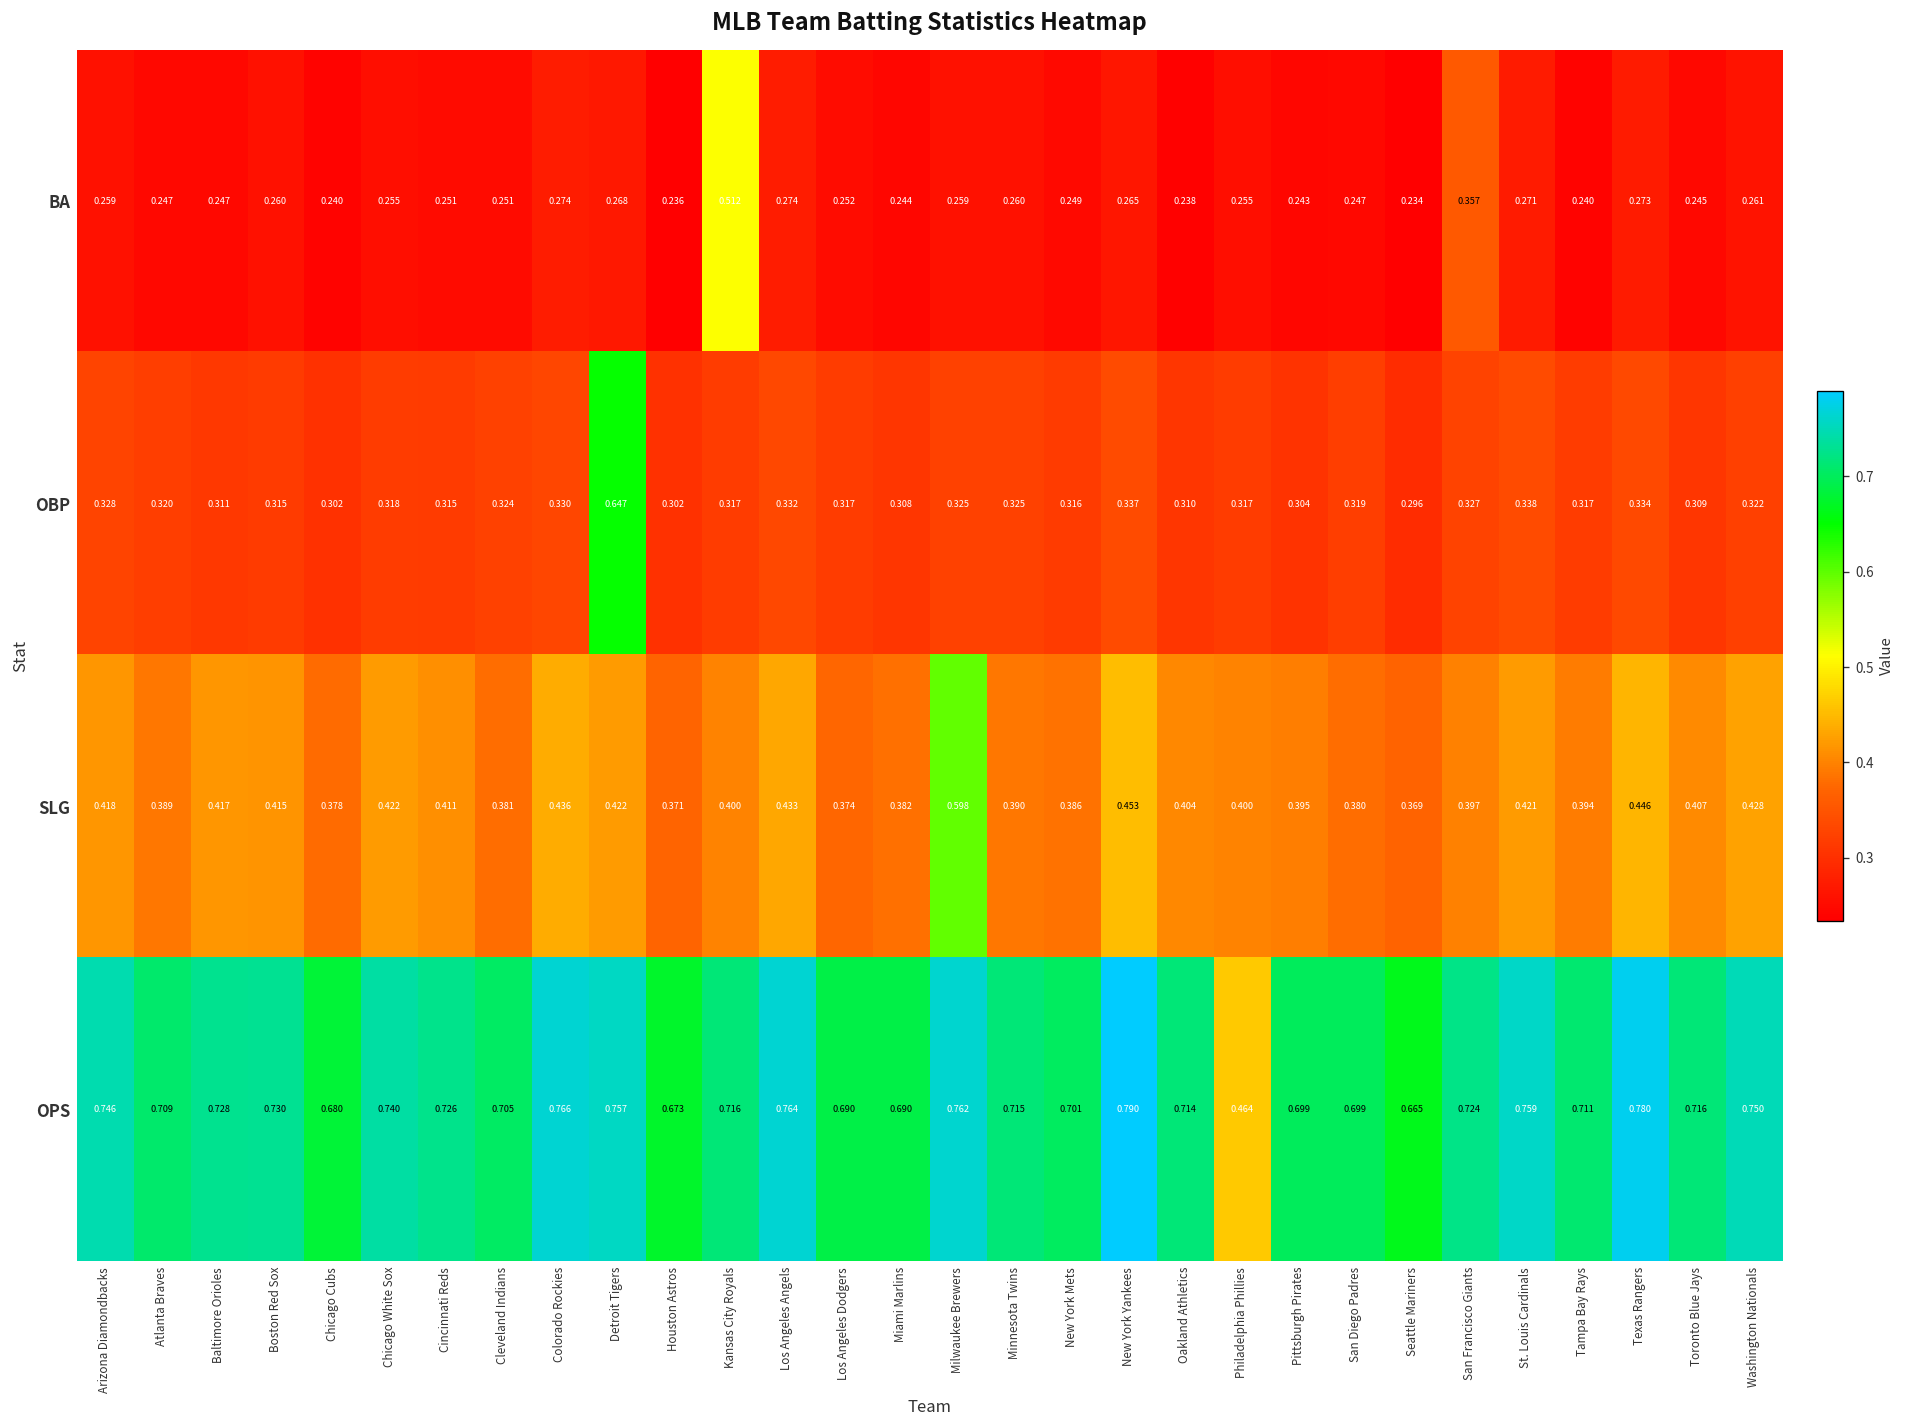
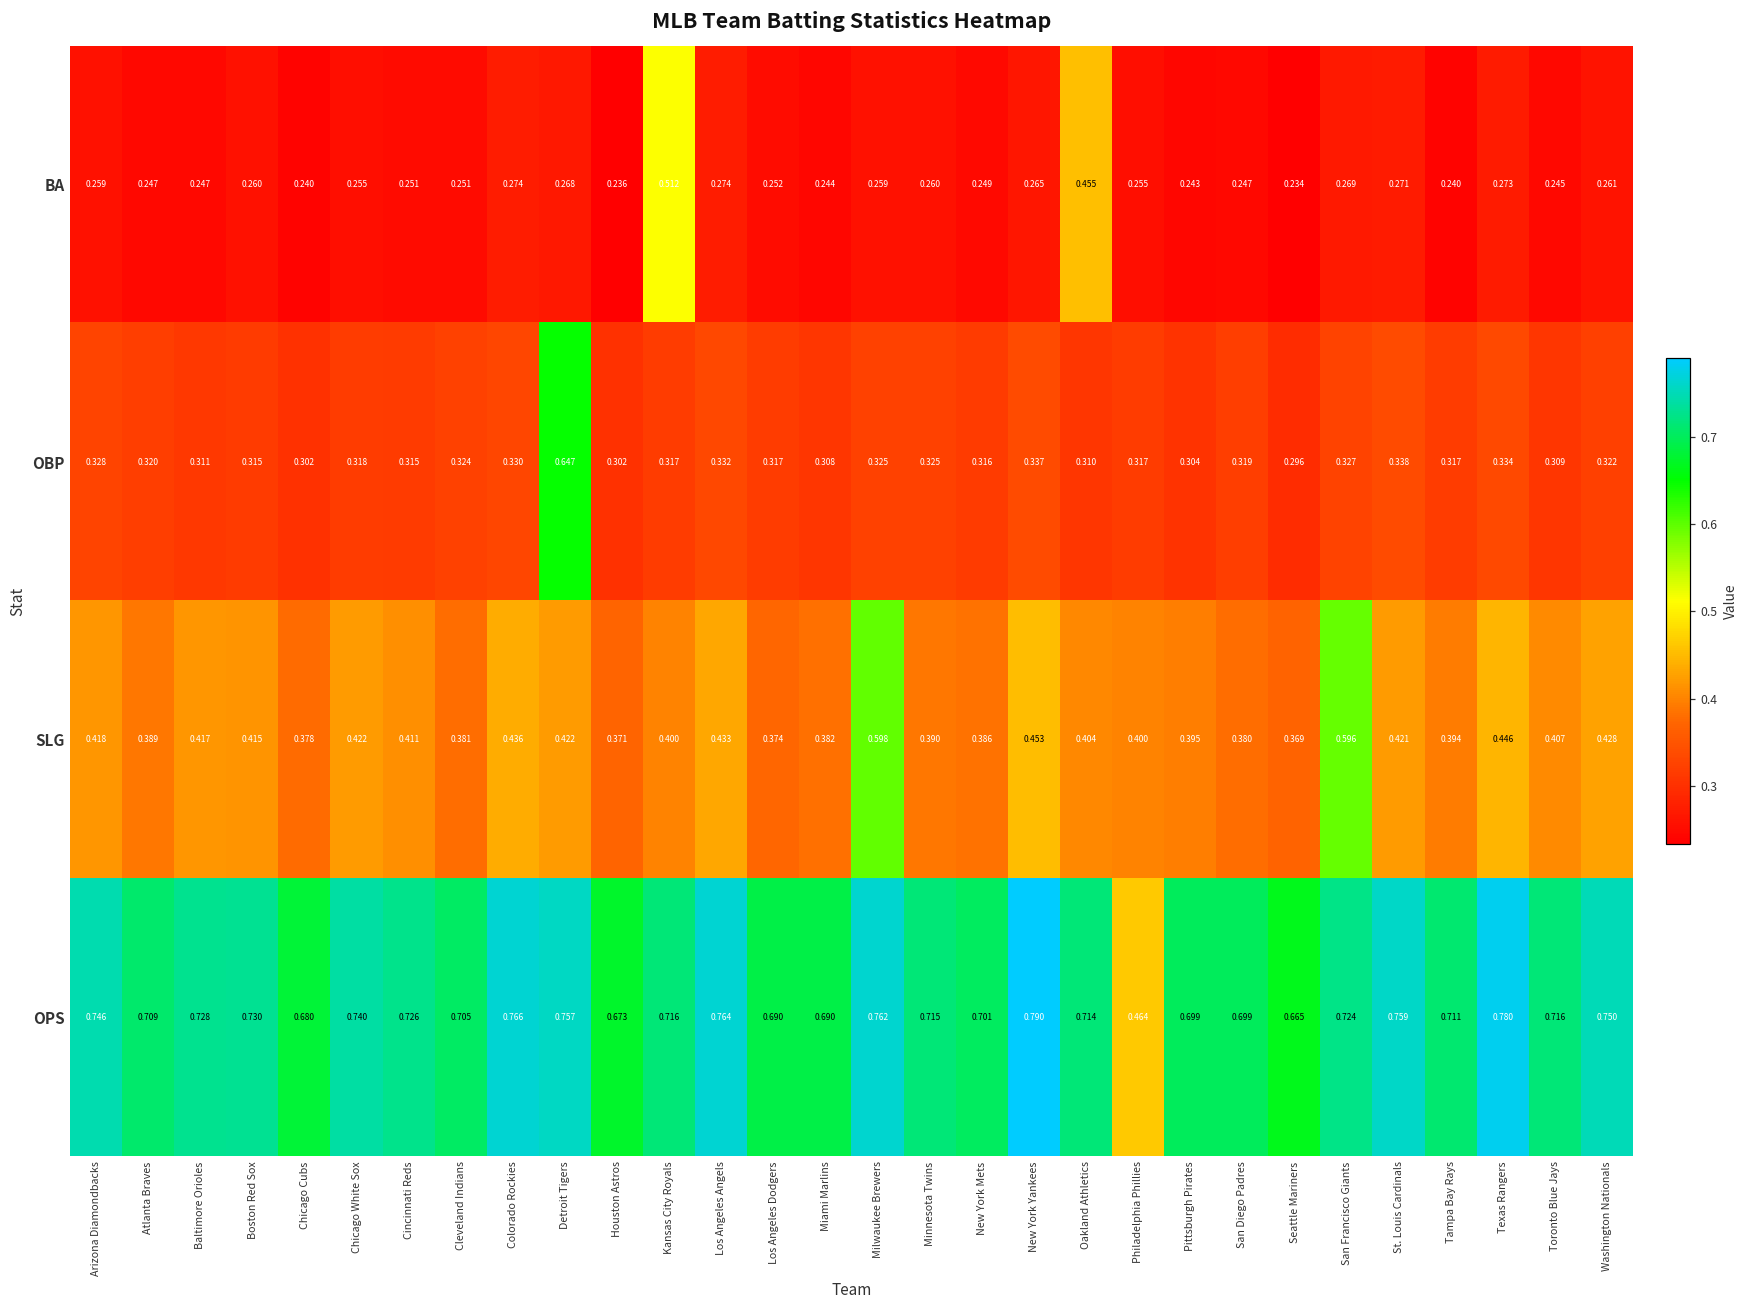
BA, Oakland Athletics: 0.238 -> 0.455
BA, San Francisco Giants: 0.357 -> 0.269
SLG, San Francisco Giants: 0.397 -> 0.596
